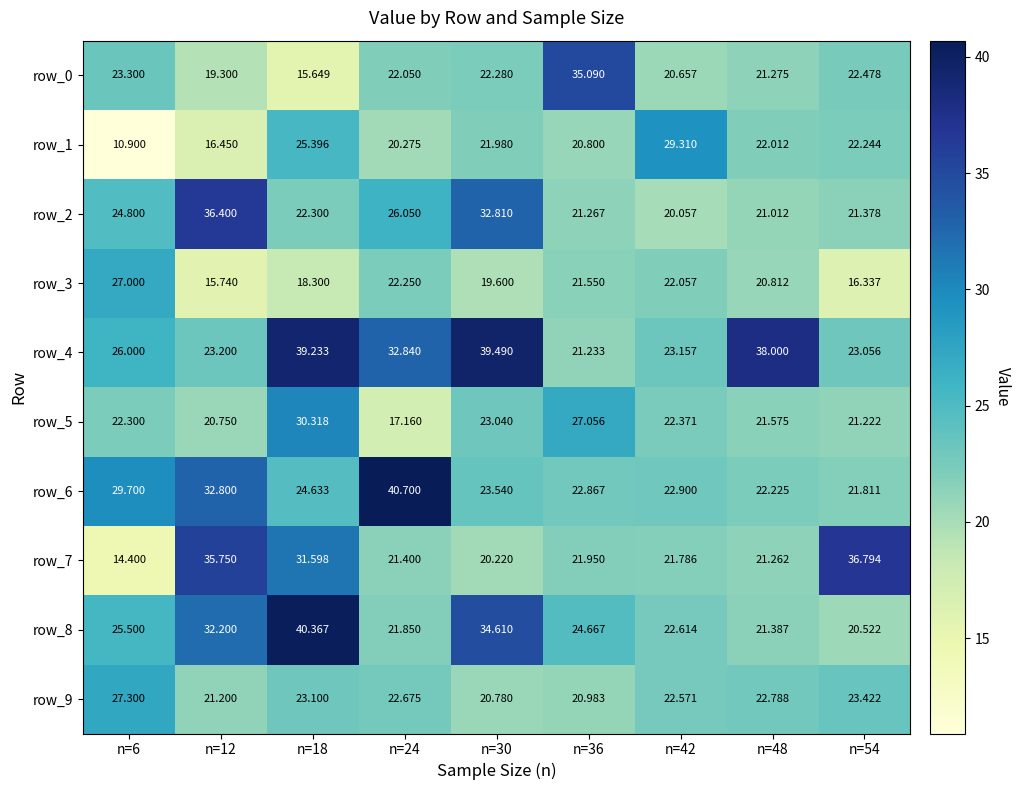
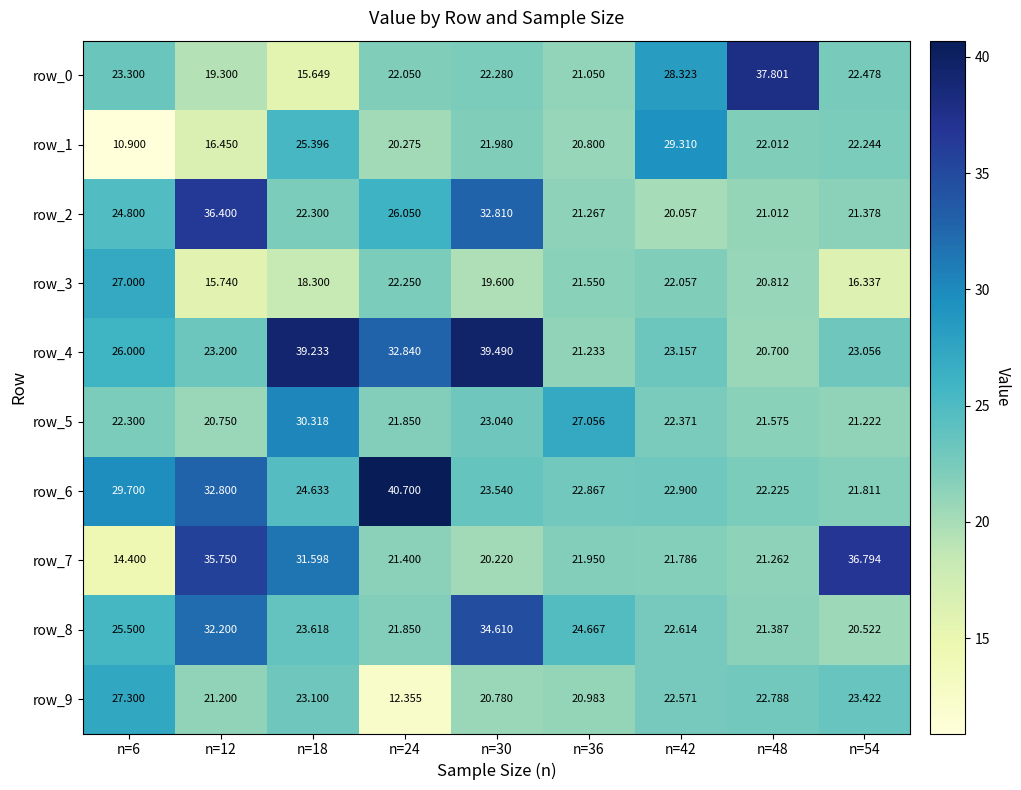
row_0, n=36: 35.090 -> 21.050
row_0, n=42: 20.657 -> 28.323
row_0, n=48: 21.275 -> 37.801
row_4, n=48: 38.000 -> 20.700
row_5, n=24: 17.160 -> 21.850
row_8, n=18: 40.367 -> 23.618
row_9, n=24: 22.675 -> 12.355
